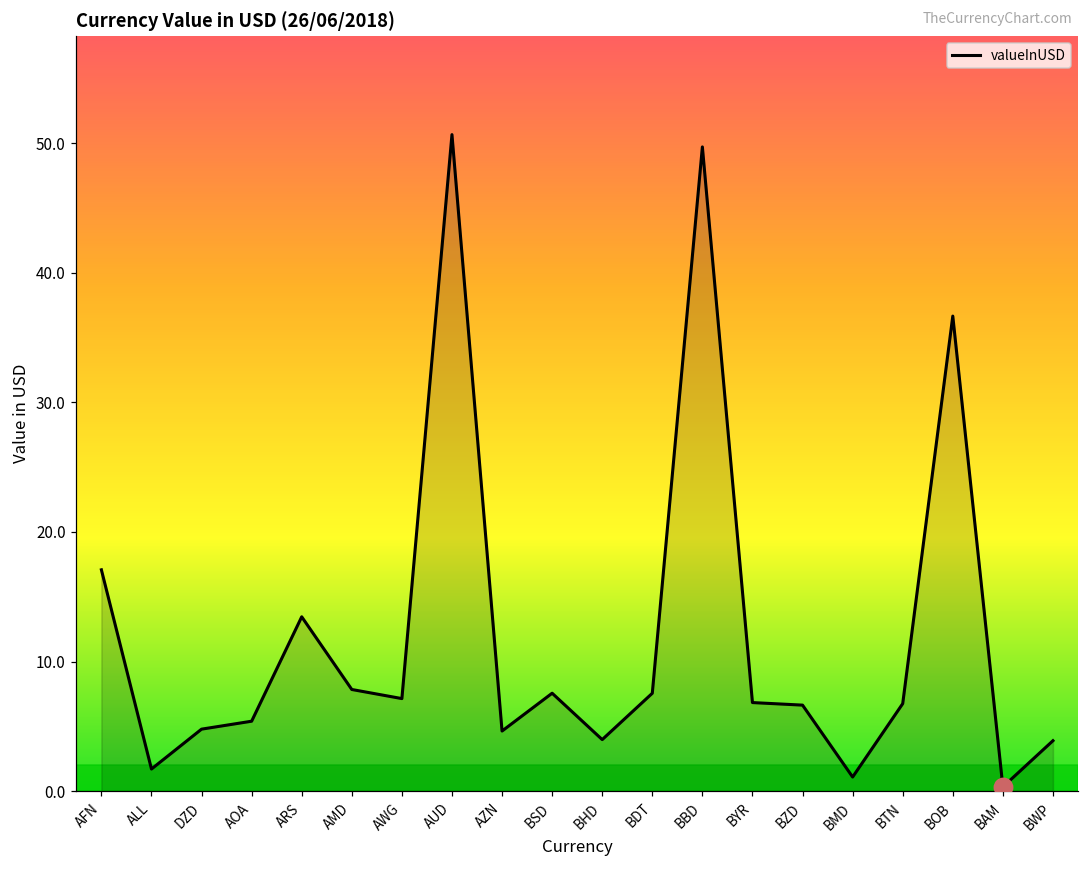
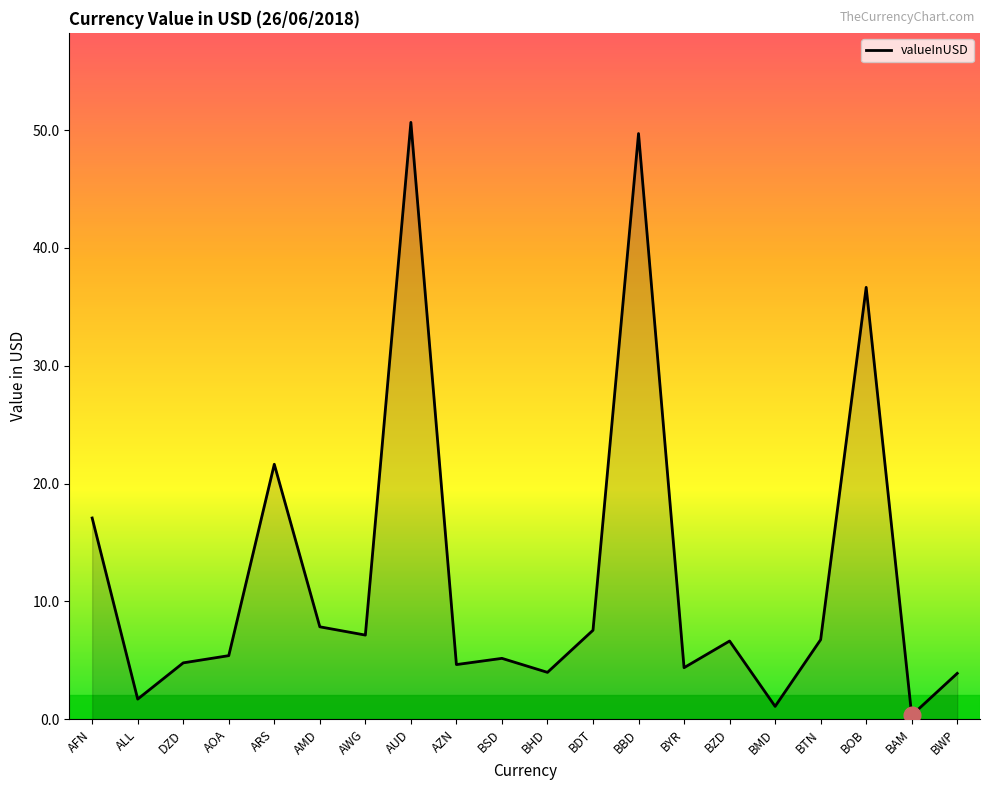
valueInUSD, ARS: 13.5 -> 21.6
valueInUSD, BSD: 7.6 -> 5.2
valueInUSD, BYR: 6.8 -> 4.4
